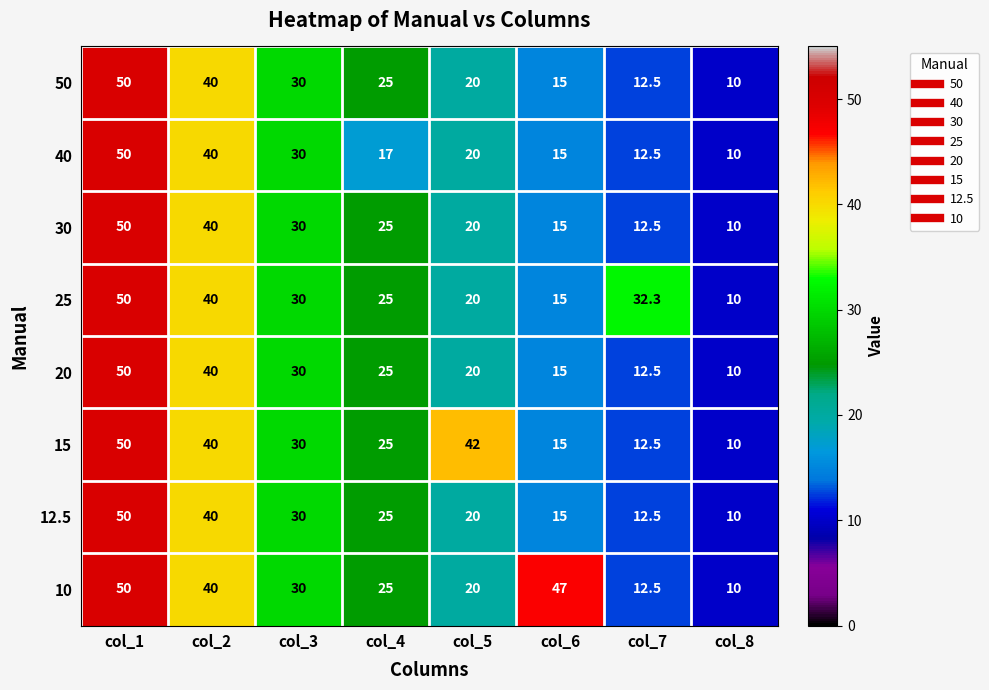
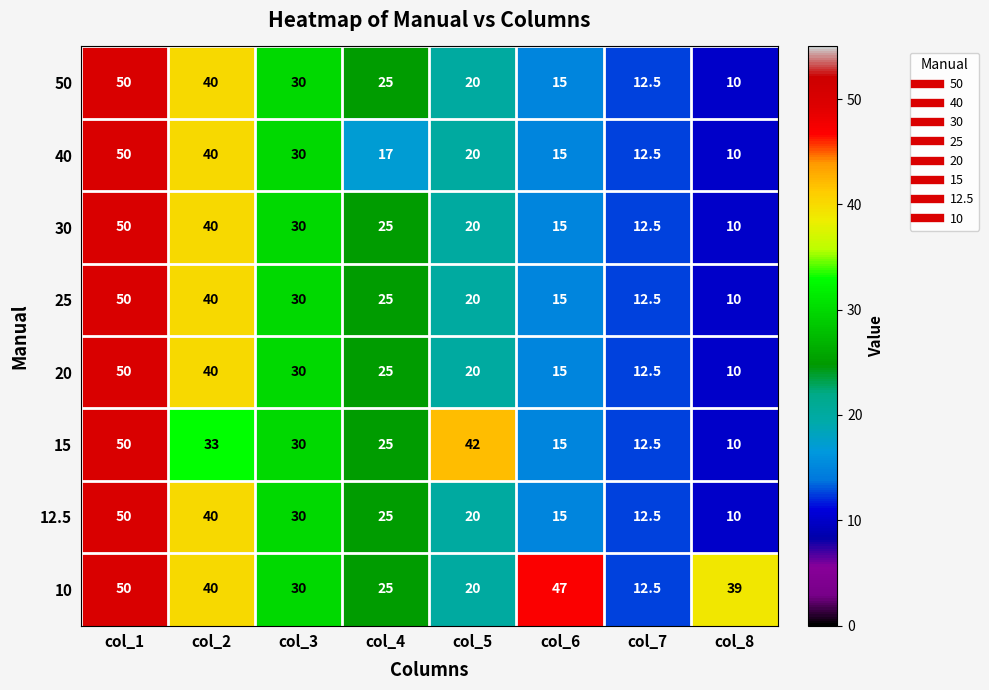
25, col_7: 32.3 -> 12.5
15, col_2: 40 -> 33
10, col_8: 10 -> 39
